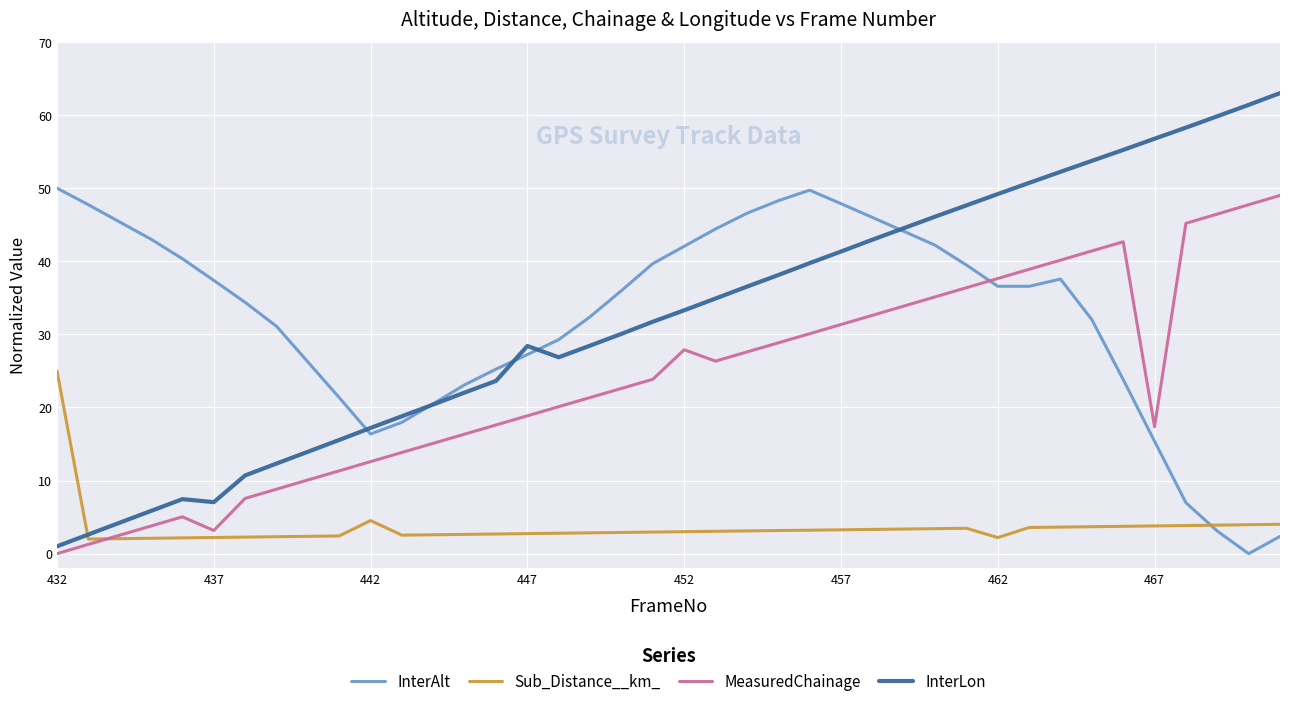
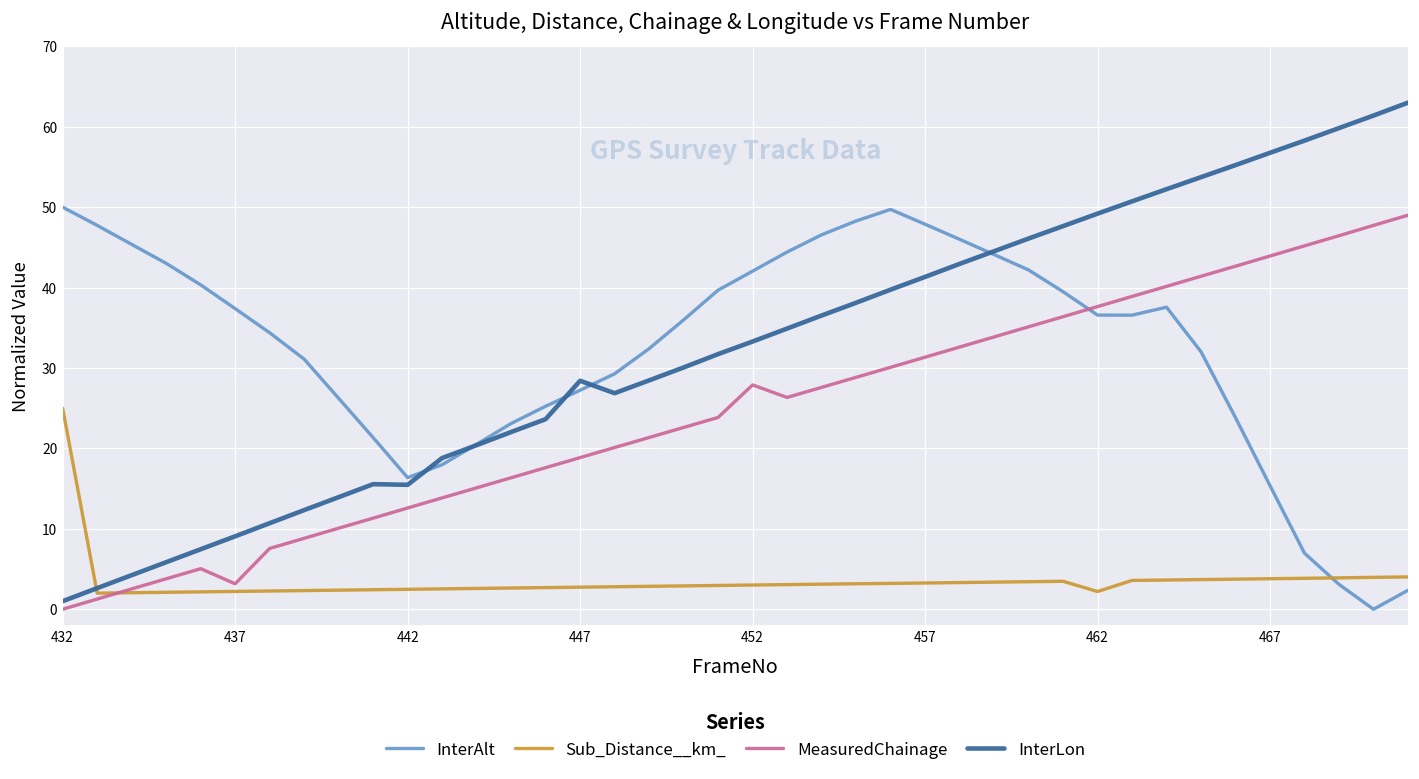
InterLon, 437: 7 -> 9
Sub_Distance__km_, 442: 5 -> 2
InterLon, 442: 17 -> 15
MeasuredChainage, 467: 17 -> 44
